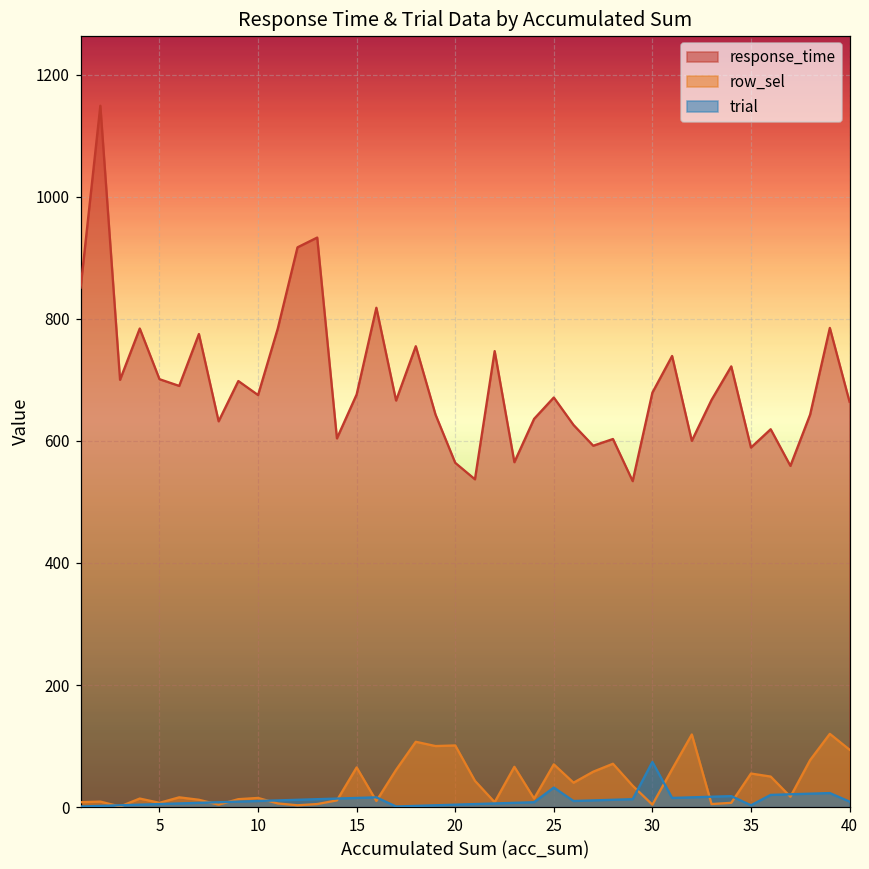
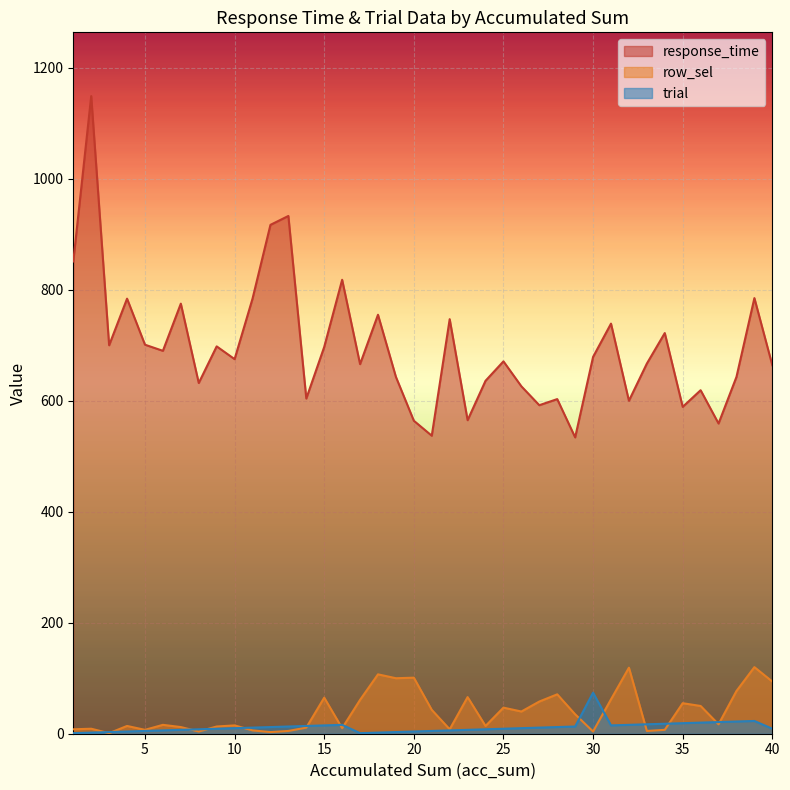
response_time, 15: 680 -> 700
row_sel, 25: 70 -> 50
trial, 25: 30 -> 10
trial, 35: 0 -> 20
